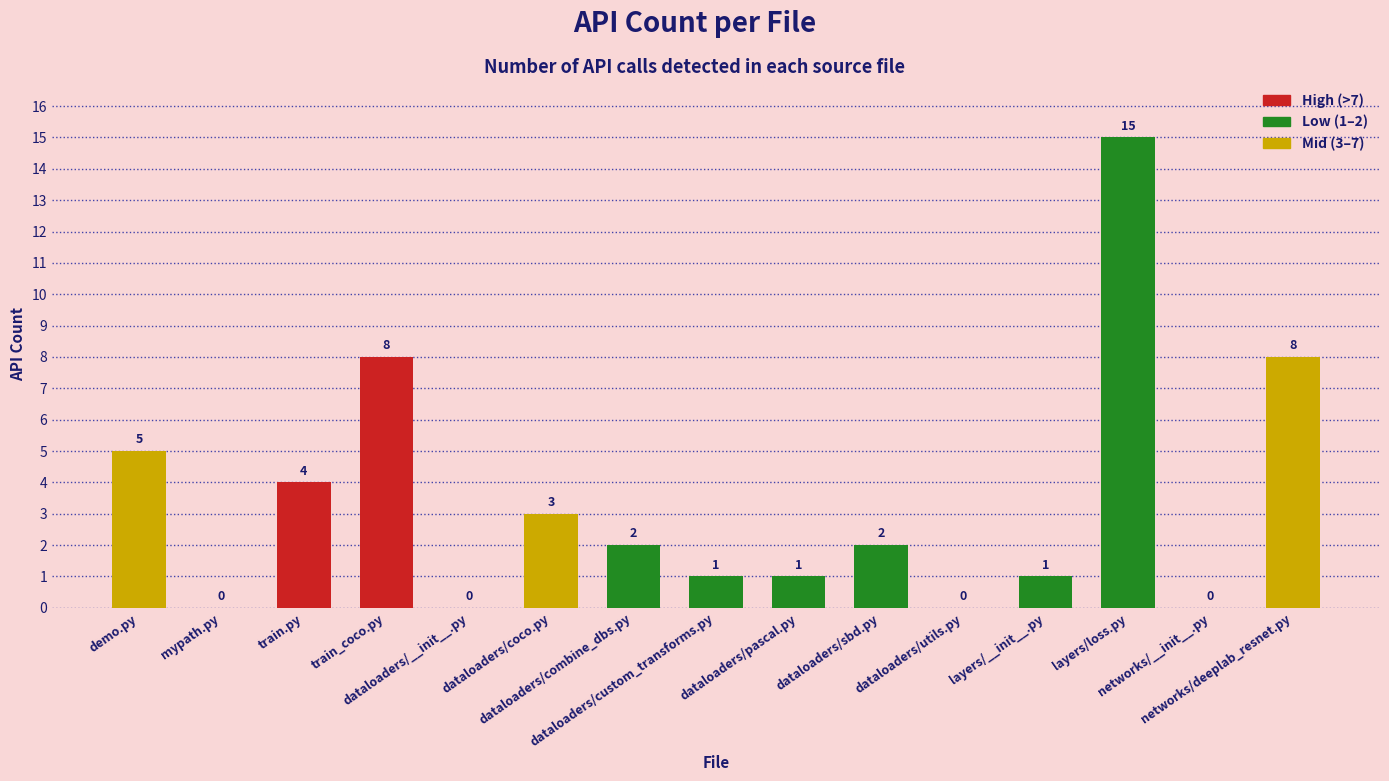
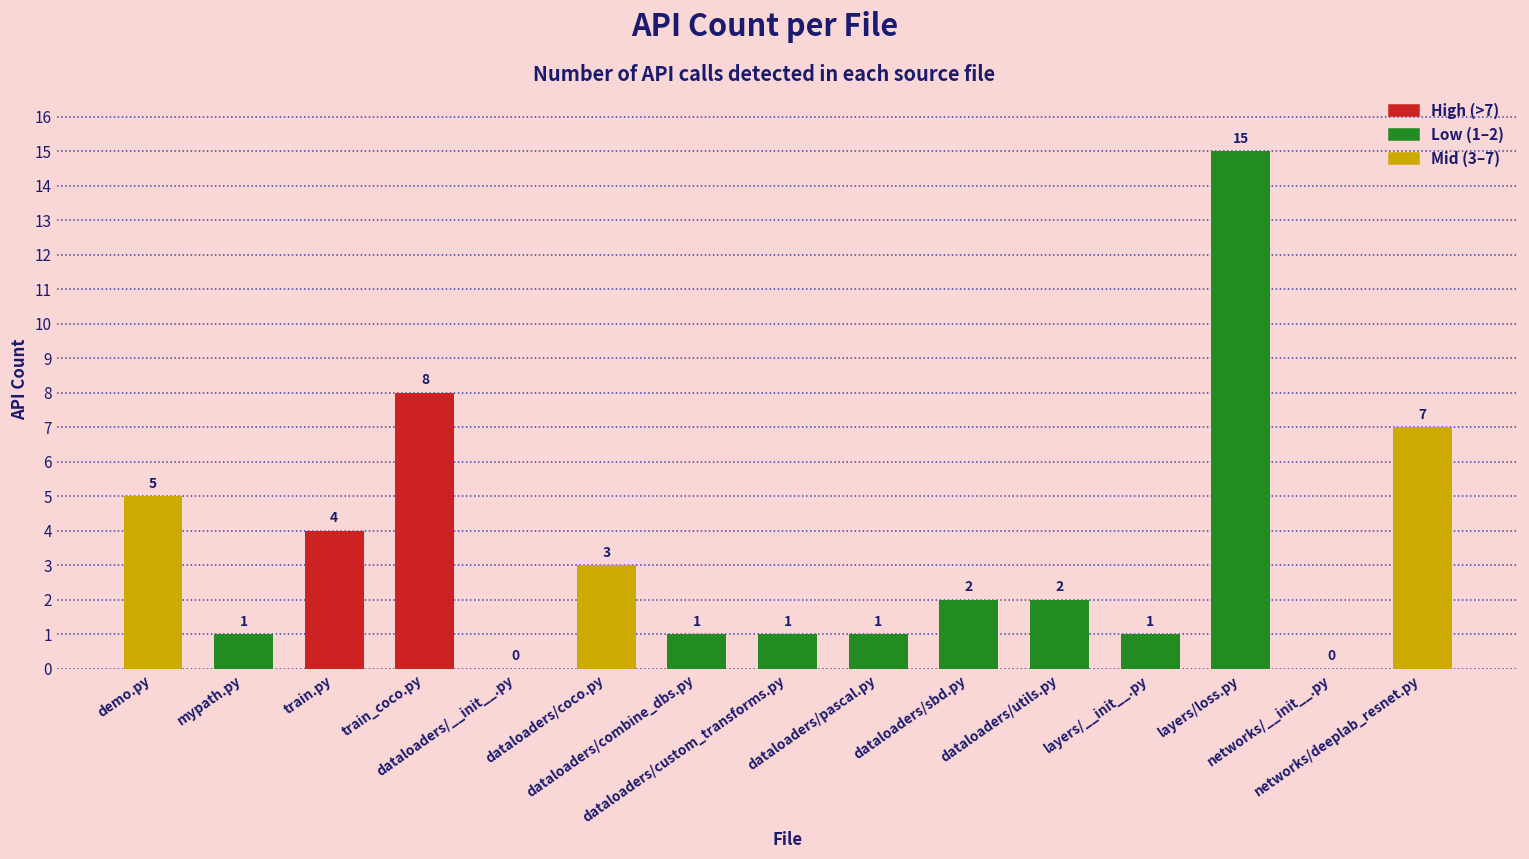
mypath.py: 0 -> 1
dataloaders/combine_dbs.py: 2 -> 1
dataloaders/utils.py: 0 -> 2
networks/deeplab_resnet.py: 8 -> 7
